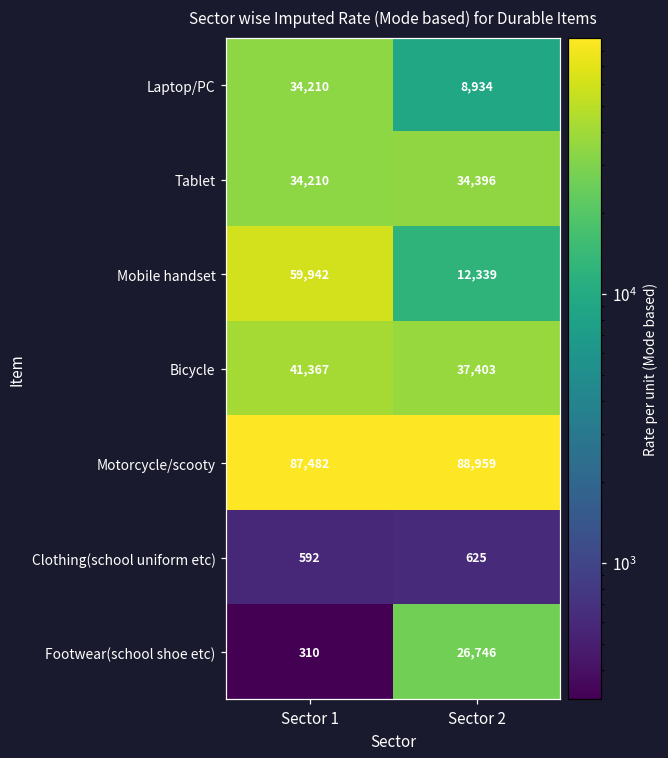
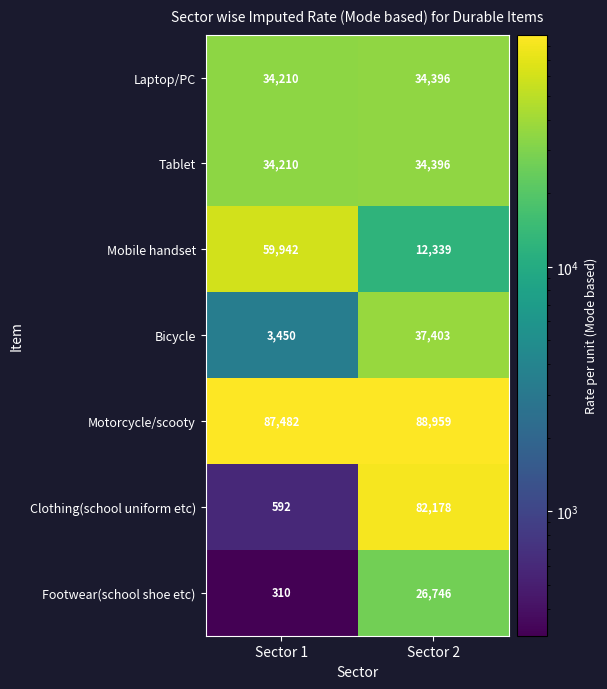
Laptop/PC, Sector 2: 8,934 -> 34,396
Bicycle, Sector 1: 41,367 -> 3,450
Clothing(school uniform etc), Sector 2: 625 -> 82,178
